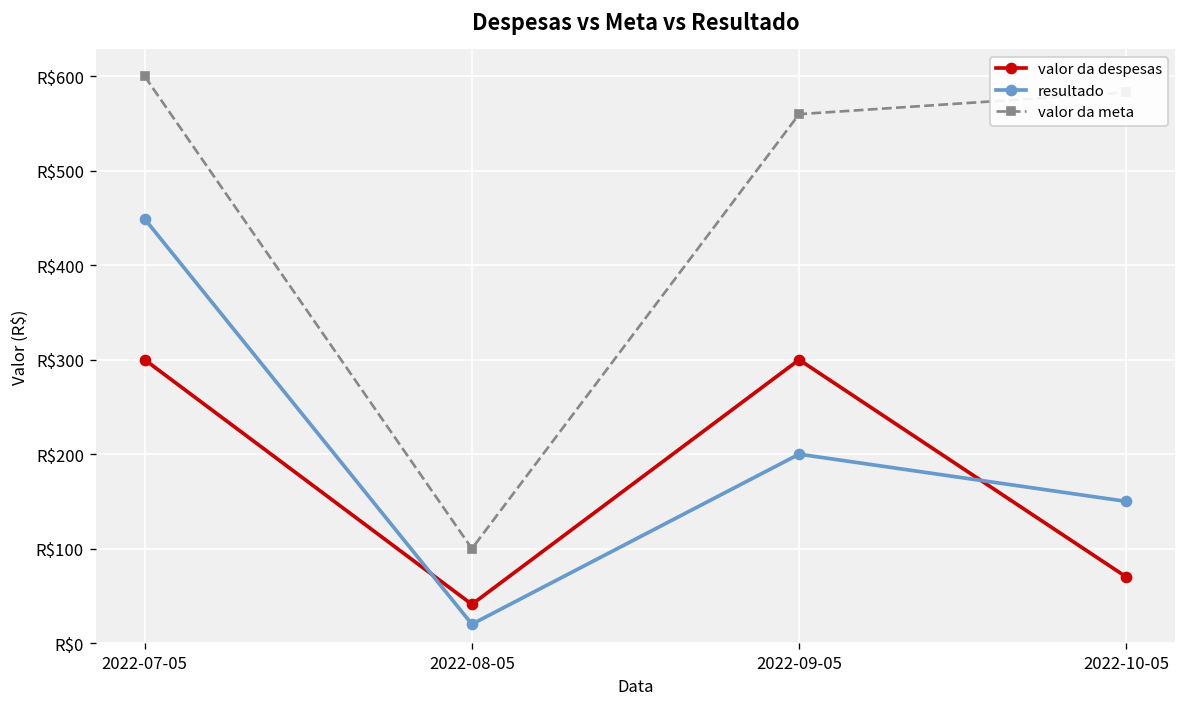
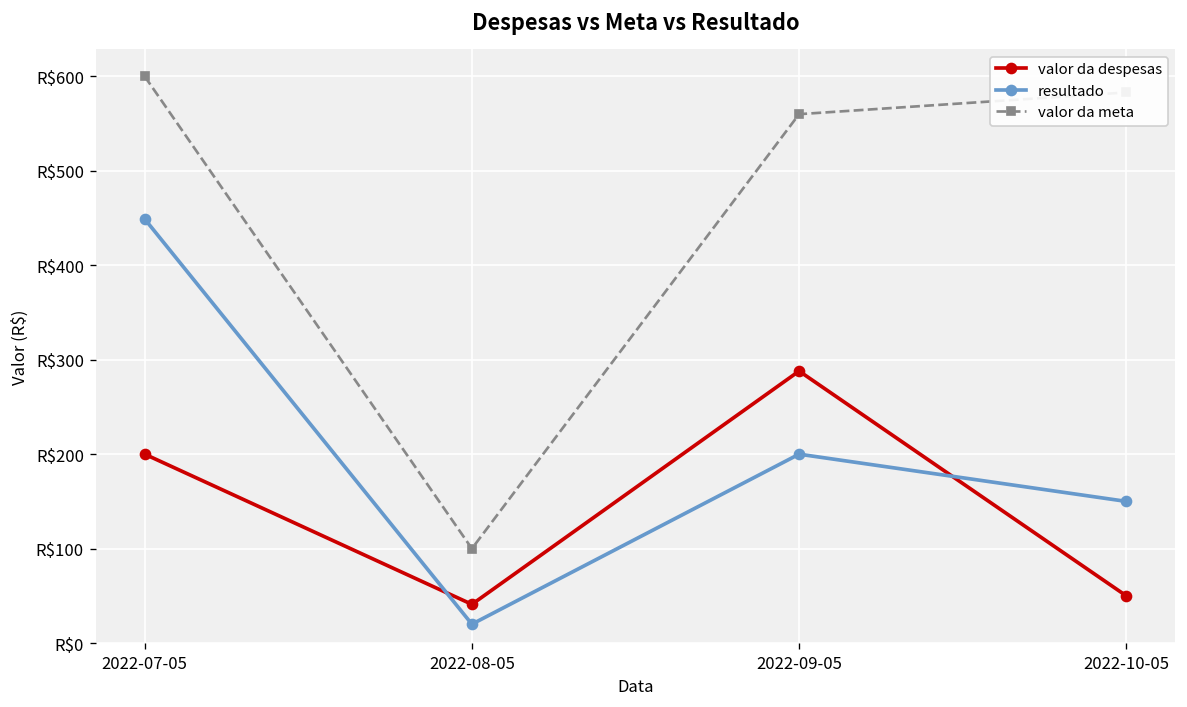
valor da despesas, 2022-07-05: R$300 -> R$200
valor da despesas, 2022-09-05: R$300 -> R$290
valor da despesas, 2022-10-05: R$70 -> R$50
